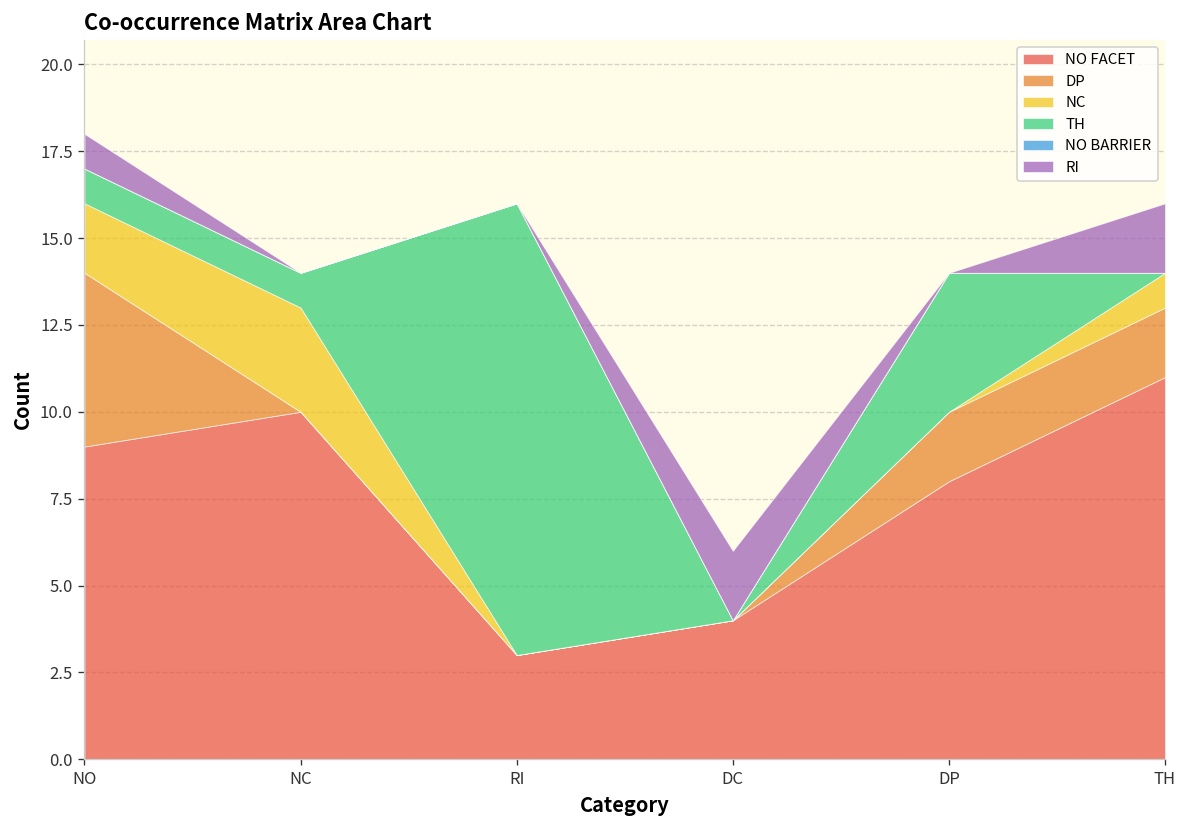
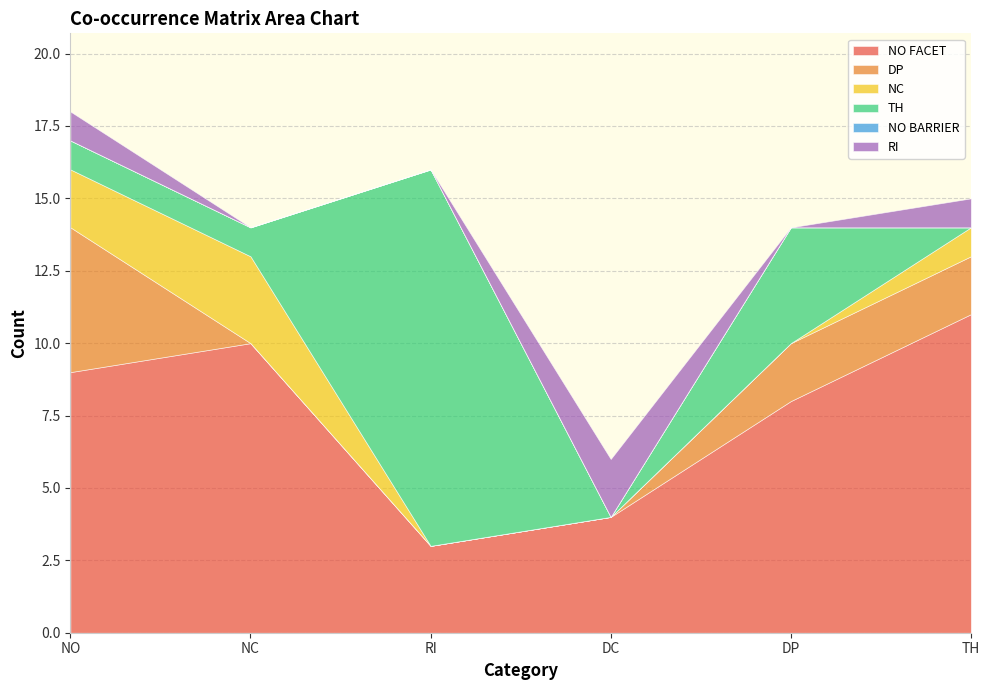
RI, TH: 2 -> 1
